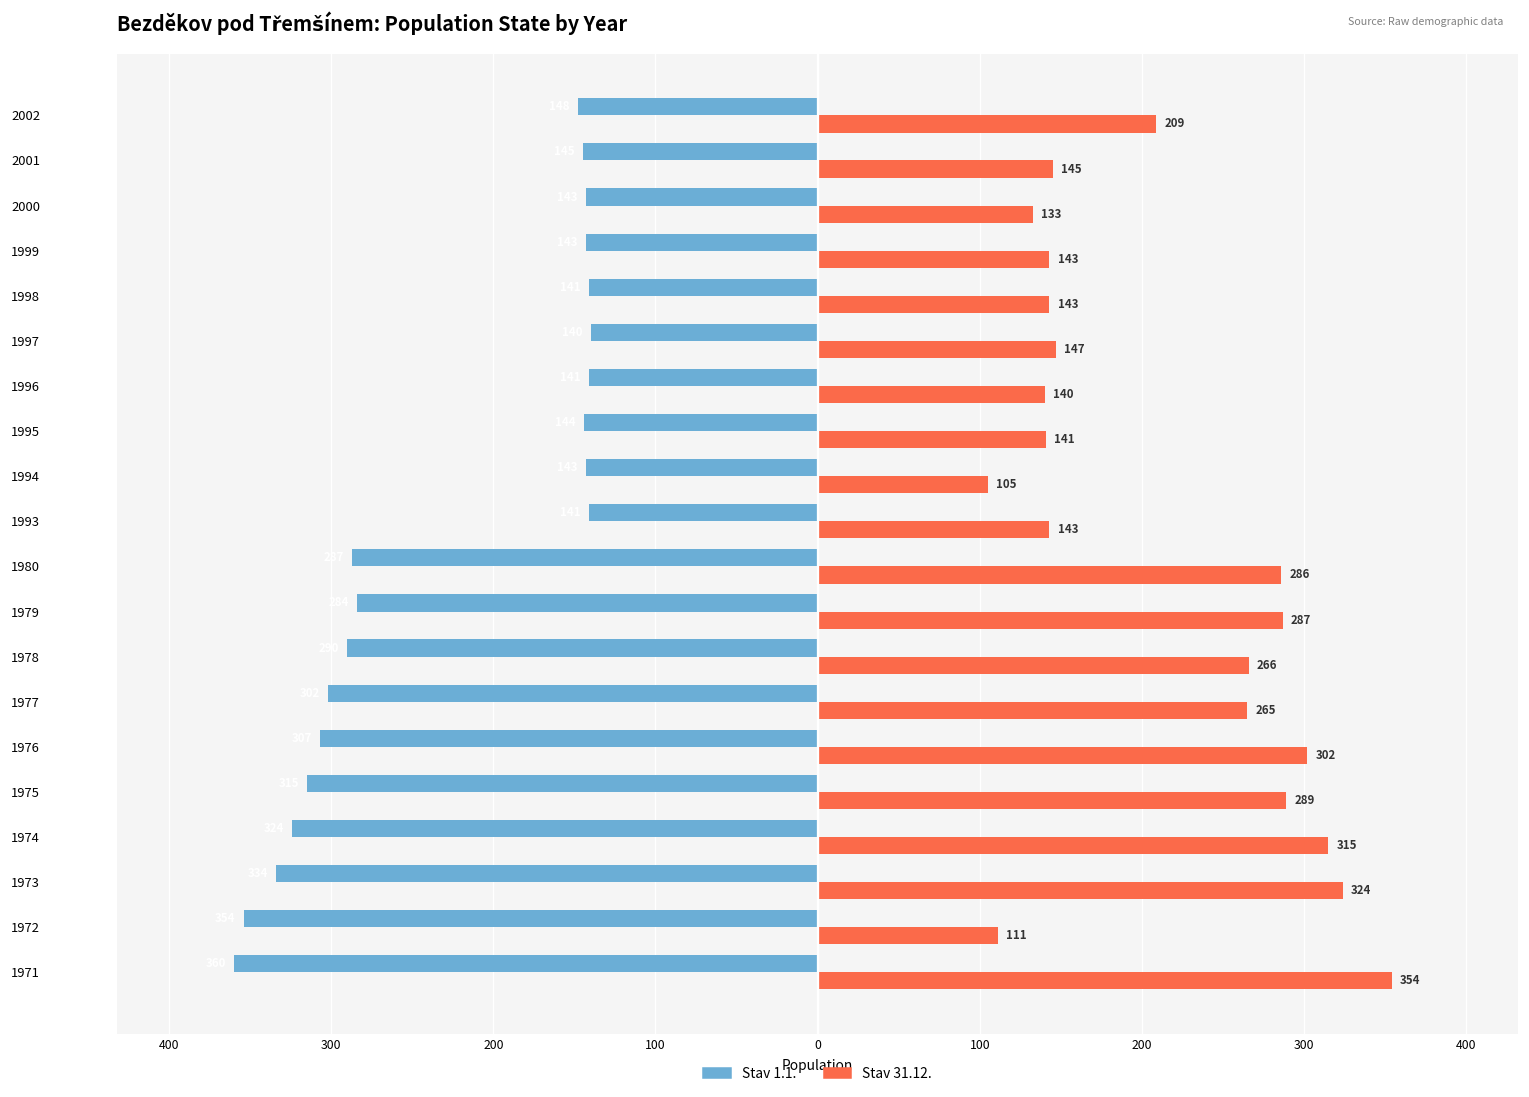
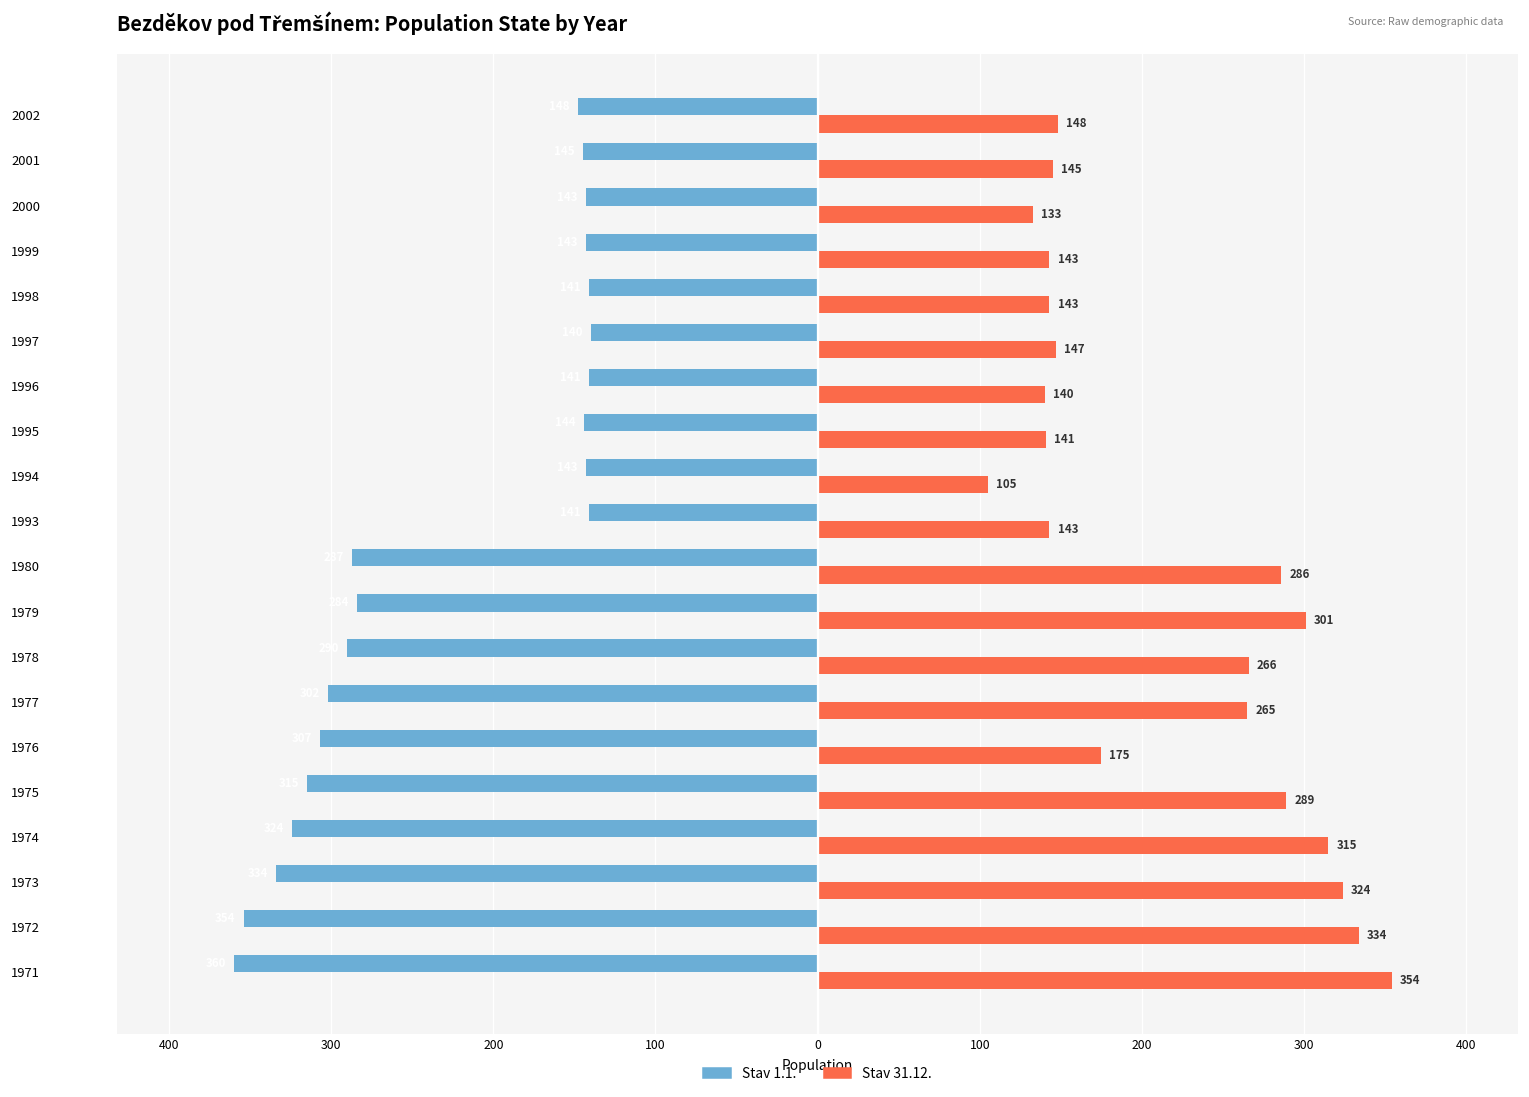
Stav 31.12., 2002: 209 -> 148
Stav 31.12., 1979: 287 -> 301
Stav 31.12., 1976: 302 -> 175
Stav 31.12., 1972: 111 -> 334
